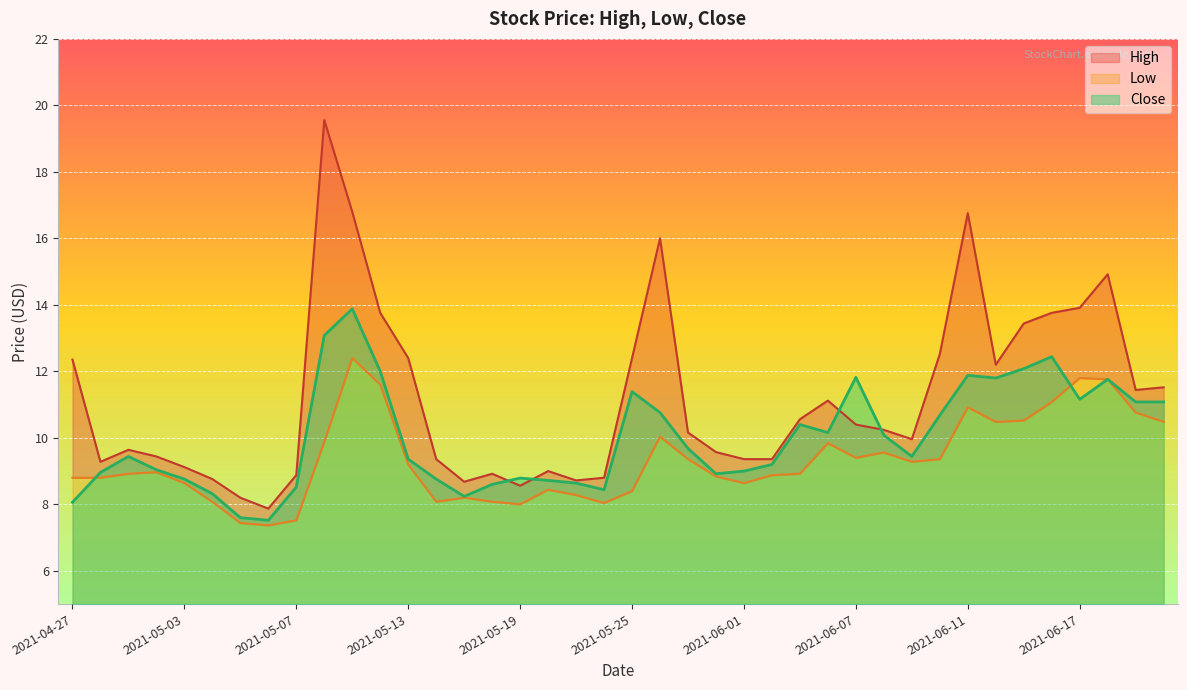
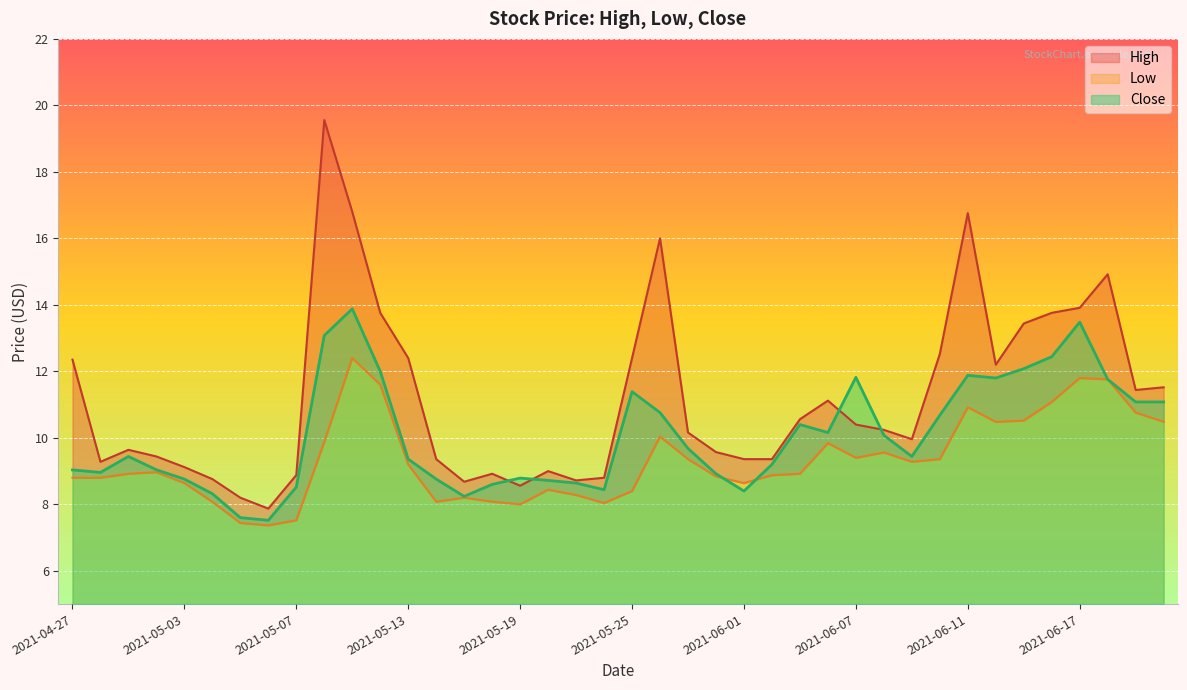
Close, 2021-04-27: 8.1 -> 9.0
Close, 2021-06-01: 9.0 -> 8.4
Close, 2021-06-17: 11.2 -> 13.5
